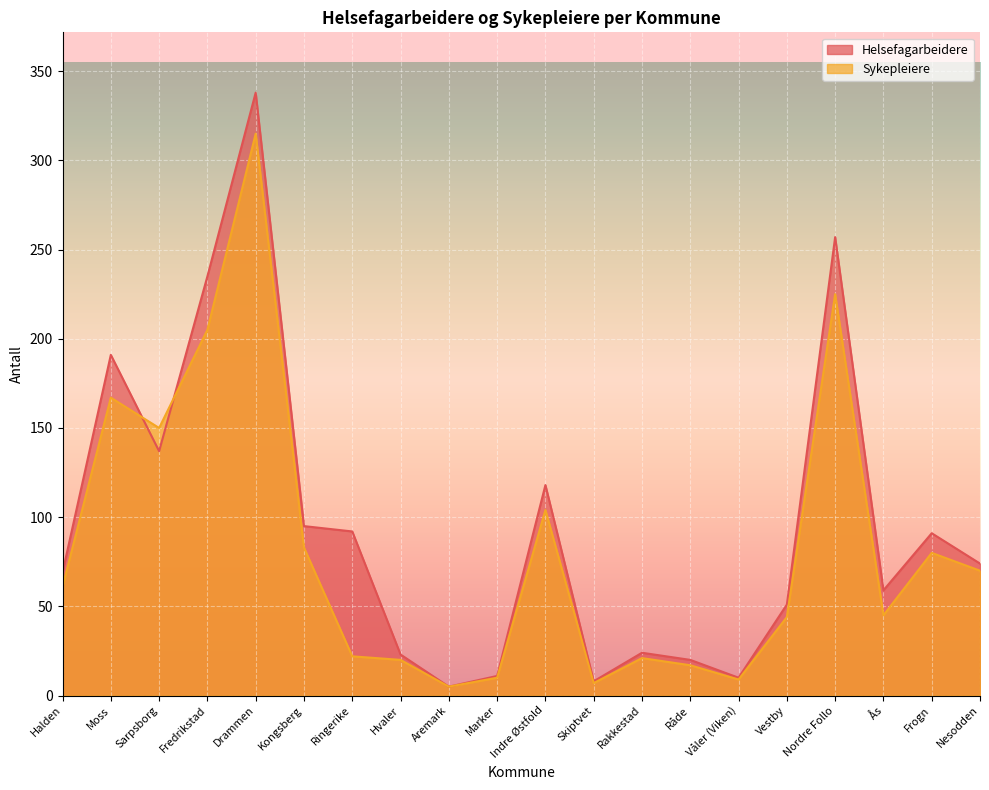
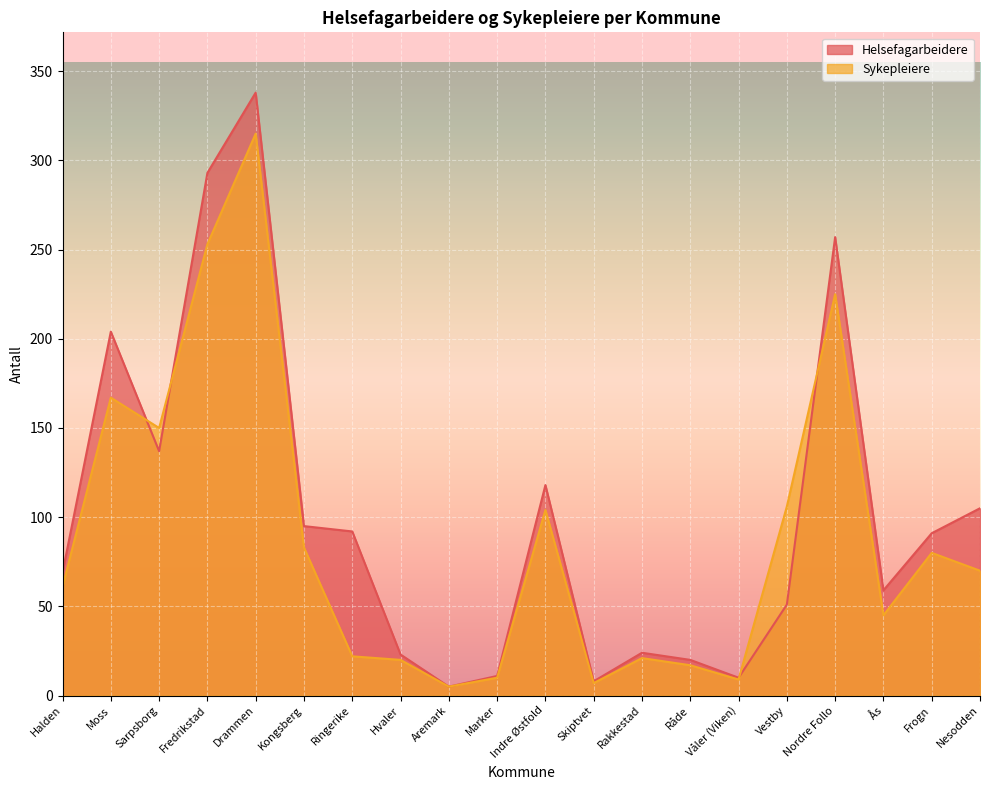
Helsefagarbeidere, Moss: 191 -> 204
Helsefagarbeidere, Fredrikstad: 235 -> 293
Sykepleiere, Fredrikstad: 205 -> 253
Sykepleiere, Vestby: 44 -> 106
Helsefagarbeidere, Nesodden: 74 -> 105
